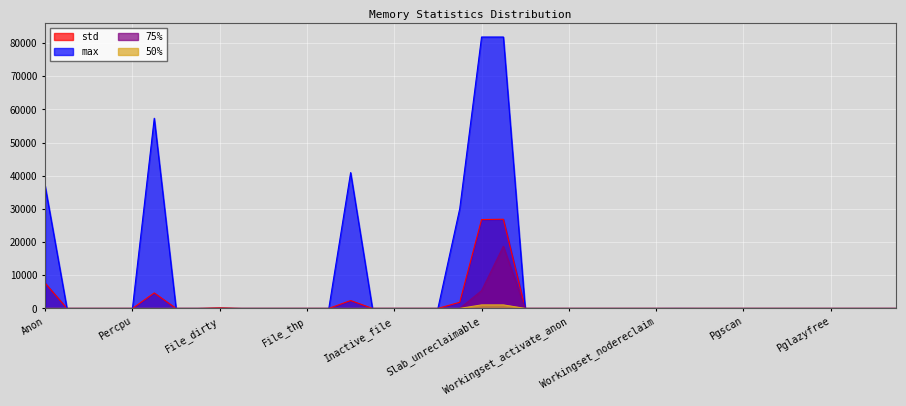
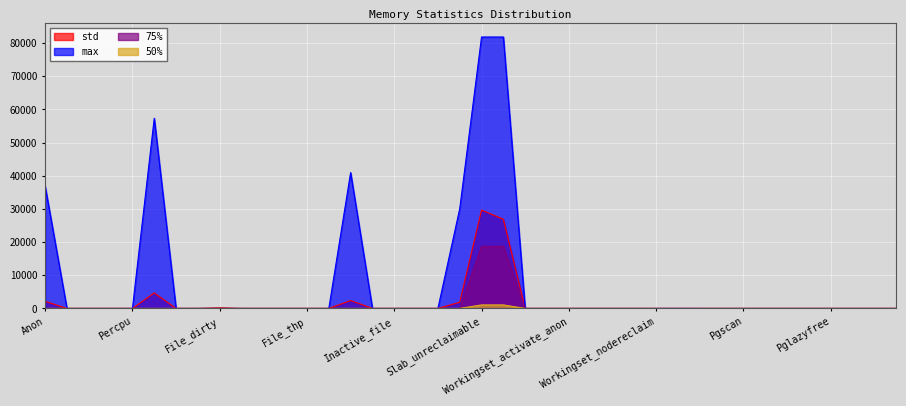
std, Anon: 8000 -> 2000
std, Slab_unreclaimable: 27000 -> 30000
75%, Slab_unreclaimable: 5000 -> 19000
